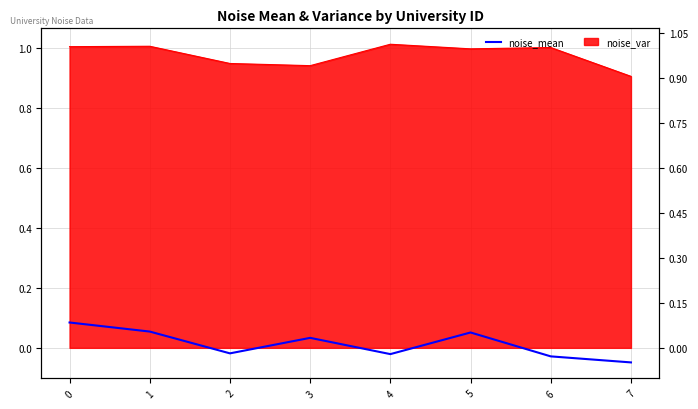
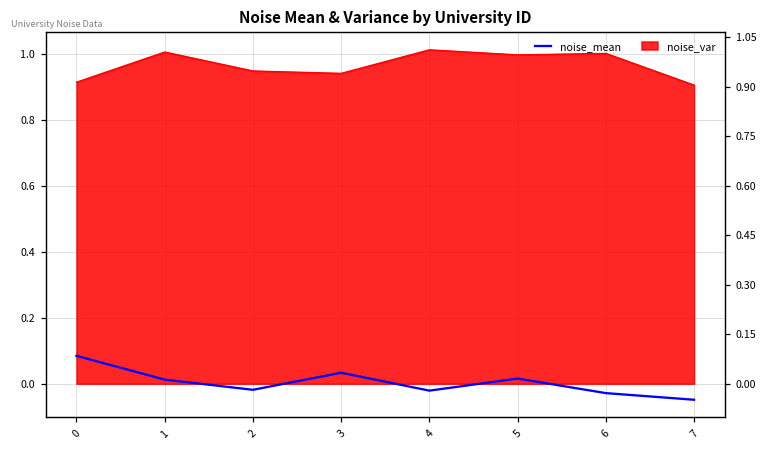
noise_var, 0: 1.00 -> 0.91
noise_mean, 1: 0.05 -> 0.01
noise_mean, 5: 0.05 -> 0.02
